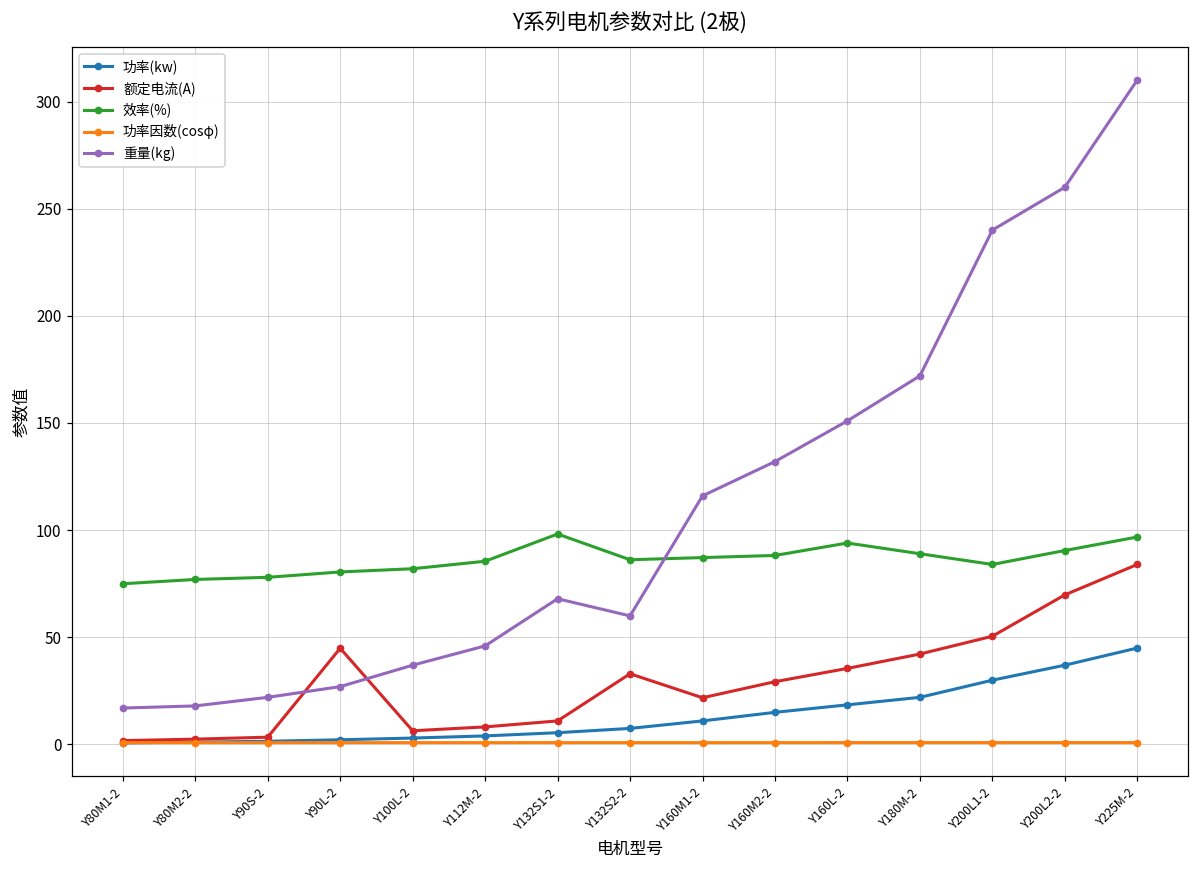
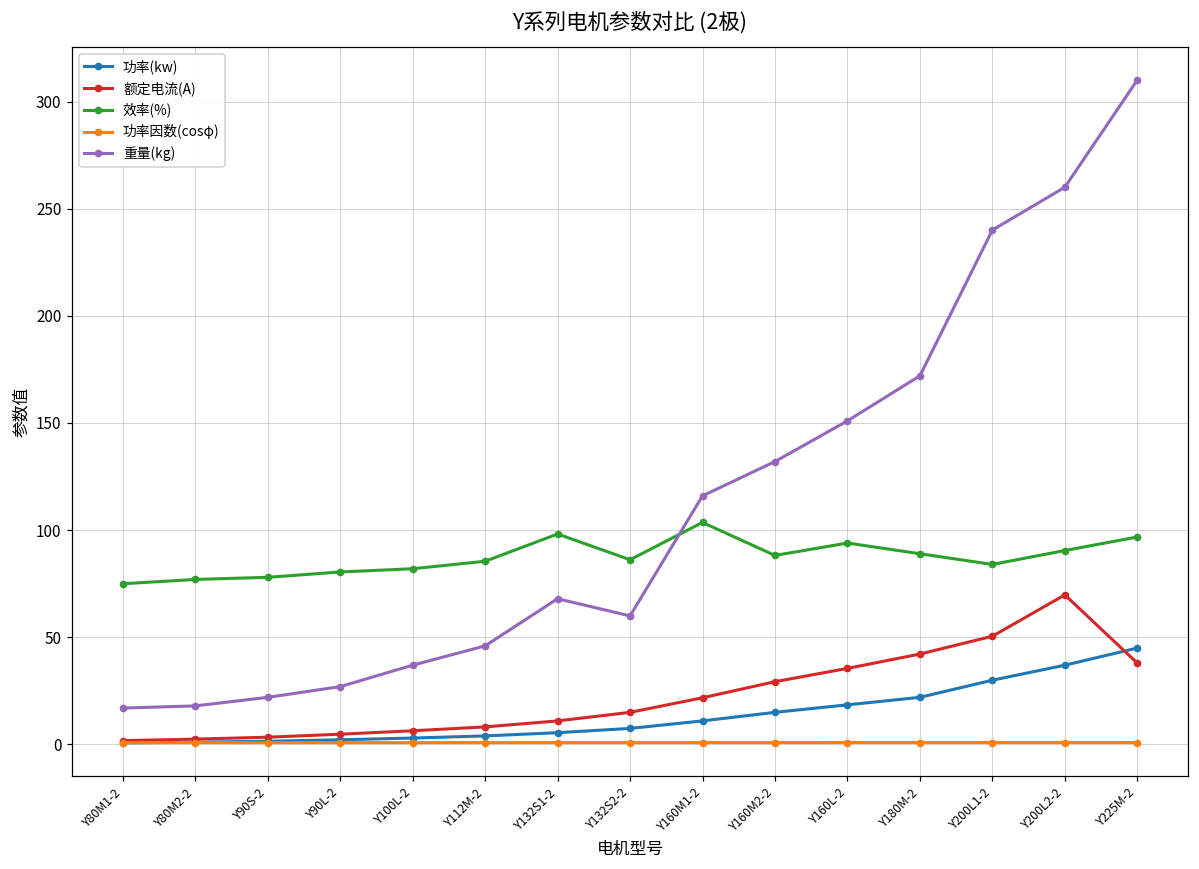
额定电流(A), Y90L-2: 45 -> 5
额定电流(A), Y132S2-2: 33 -> 15
效率(%), Y160M1-2: 87 -> 104
额定电流(A), Y225M-2: 84 -> 38
